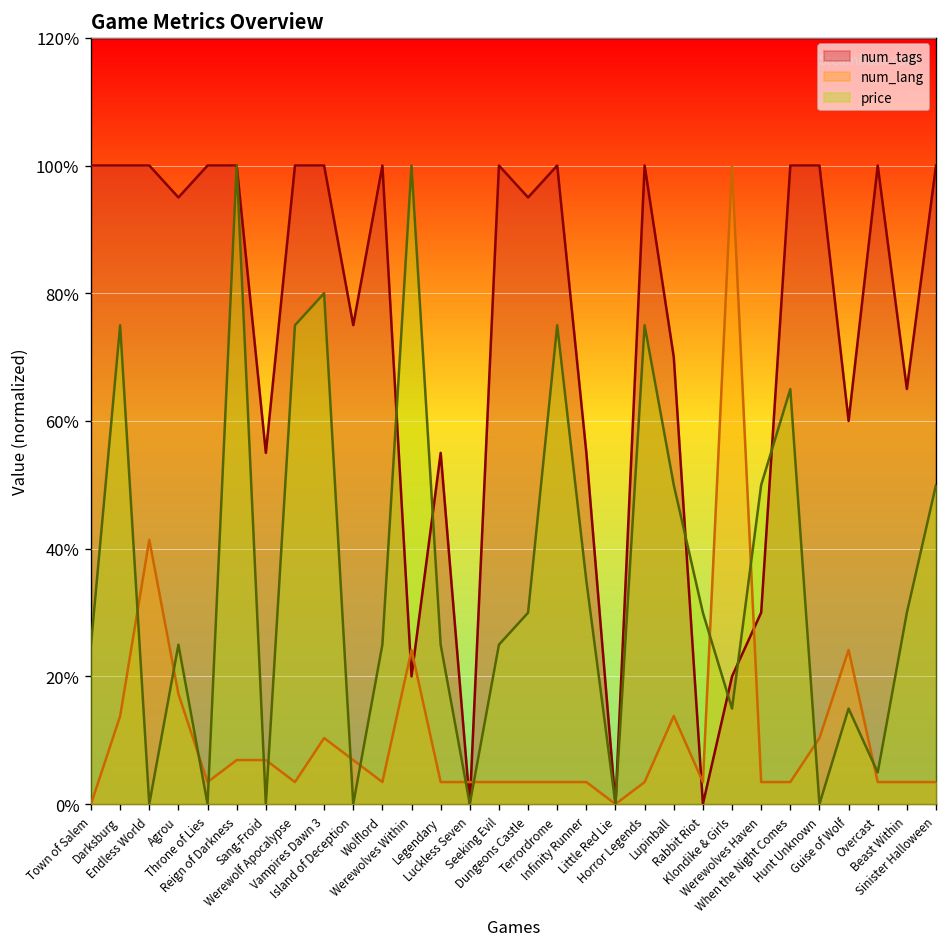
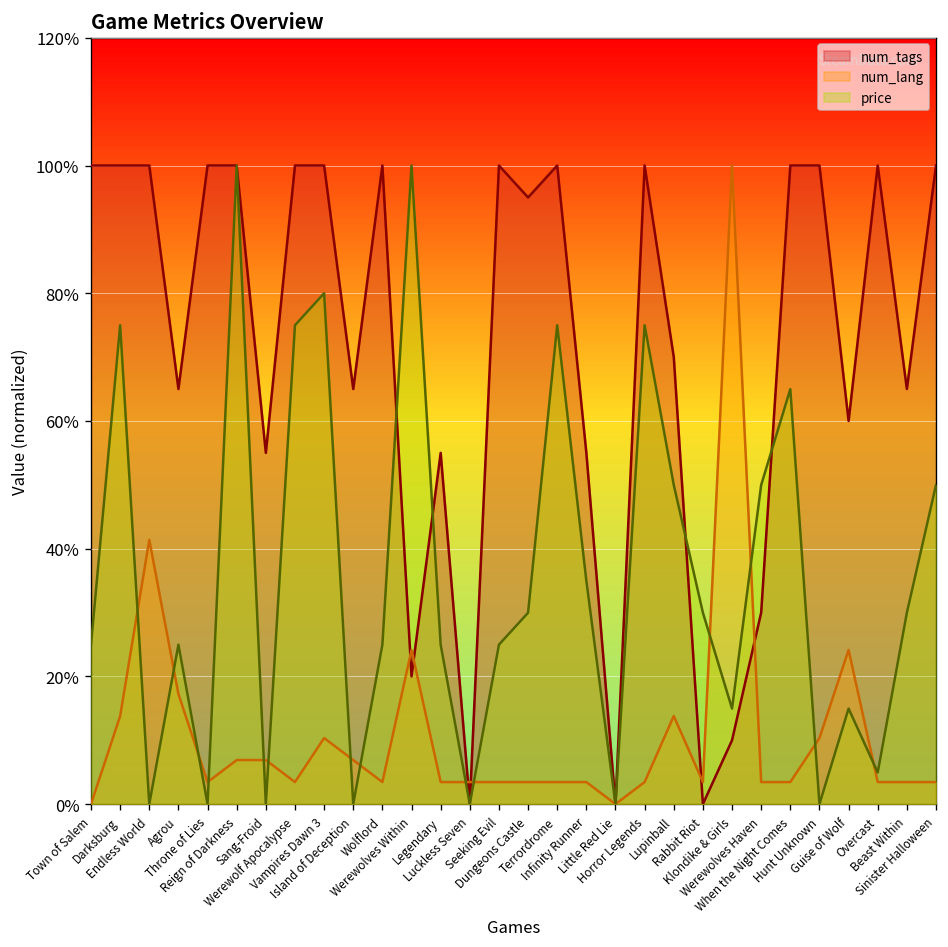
num_tags, Agrou: 95% -> 65%
num_tags, Island of Deception: 75% -> 65%
num_tags, Klondike & Girls: 20% -> 10%
